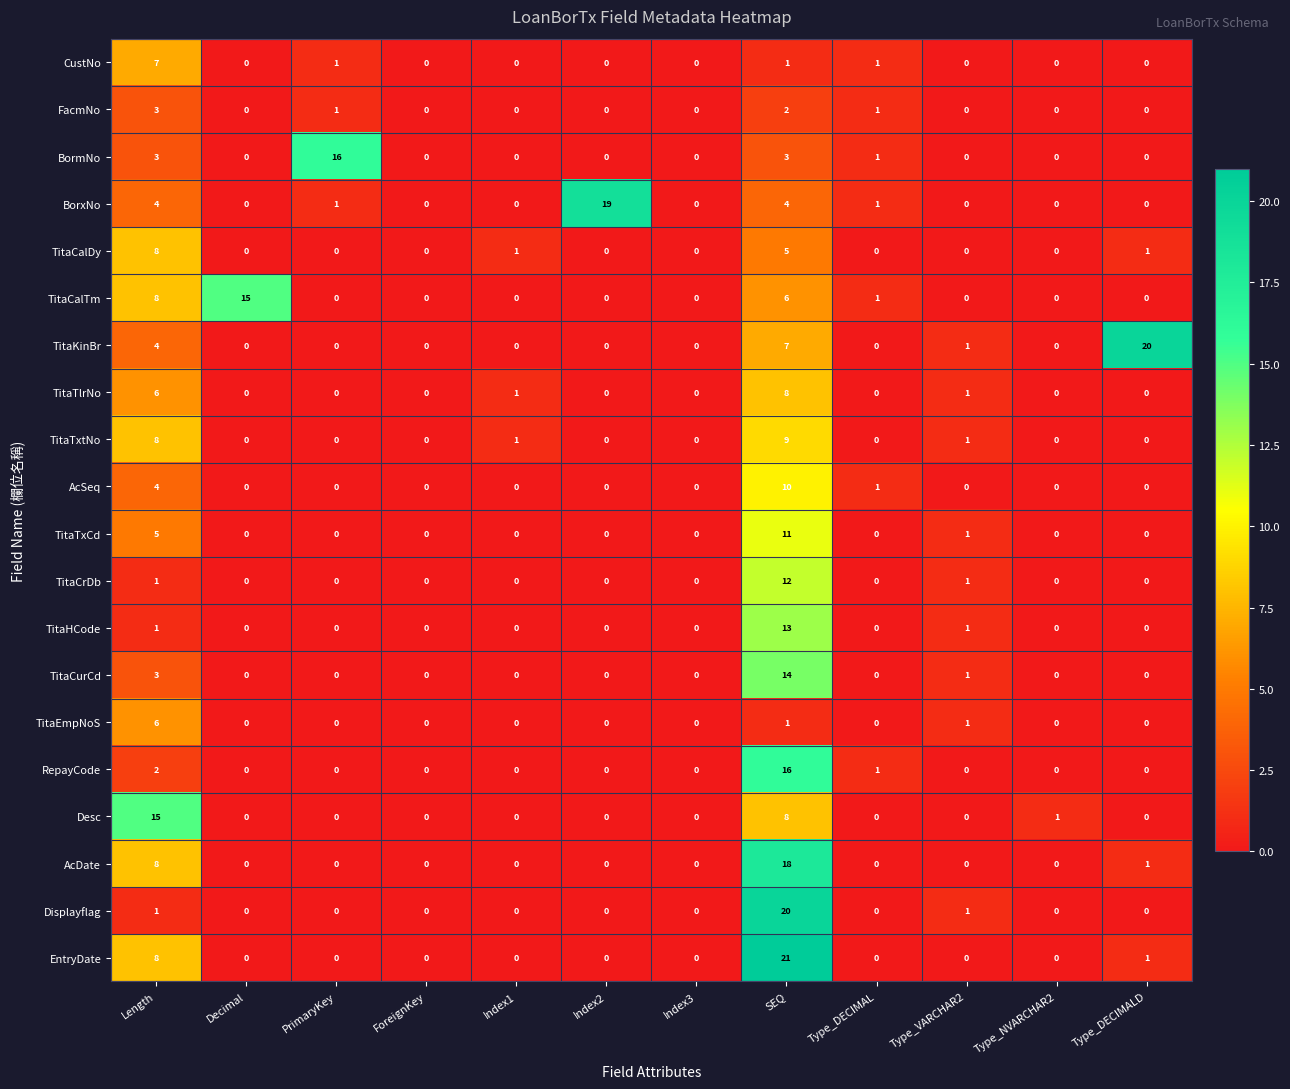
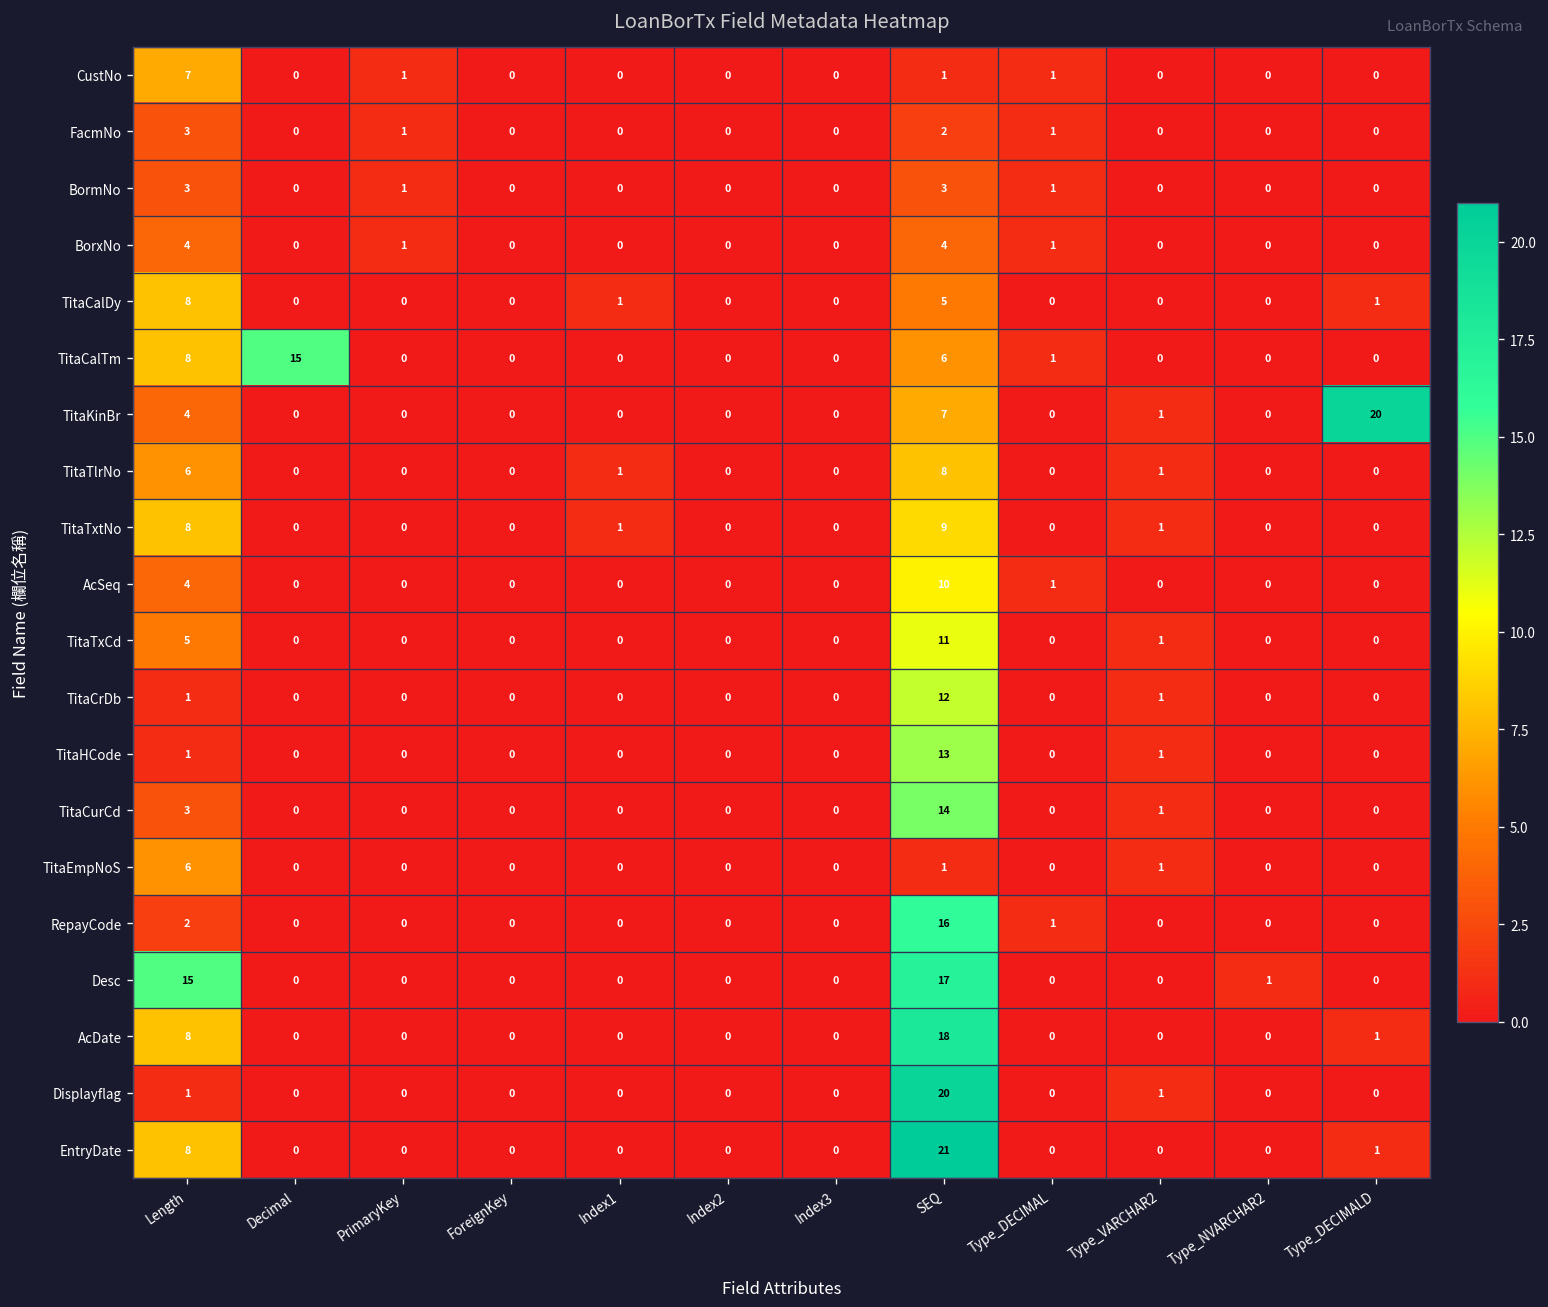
BormNo, PrimaryKey: 16 -> 1
BorxNo, Index2: 19 -> 0
Desc, SEQ: 8 -> 17
